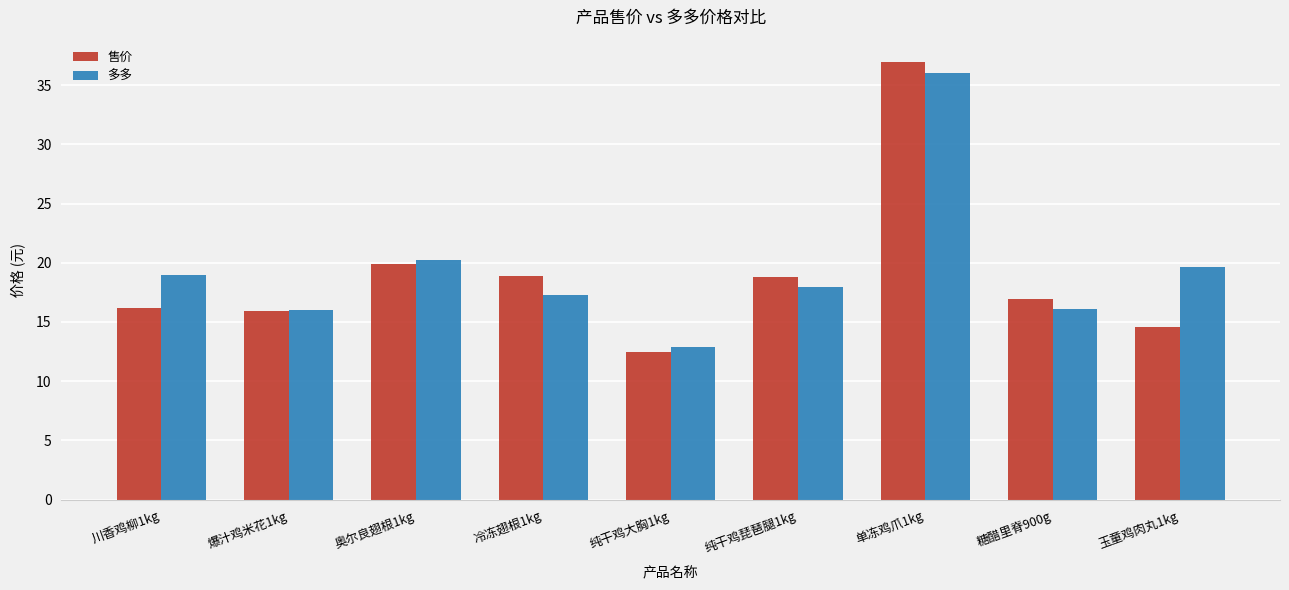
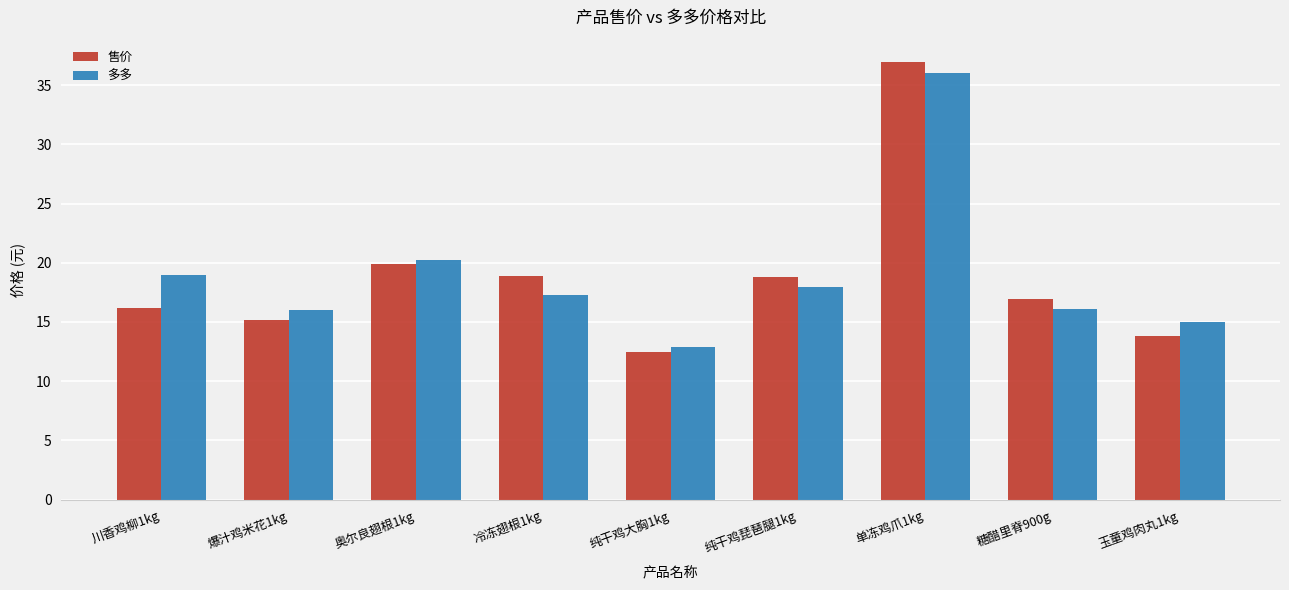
售价, 爆汁鸡米花1kg: 15.9 -> 15.2
售价, 玉童鸡肉丸1kg: 14.6 -> 13.8
多多, 玉童鸡肉丸1kg: 19.7 -> 15.0
